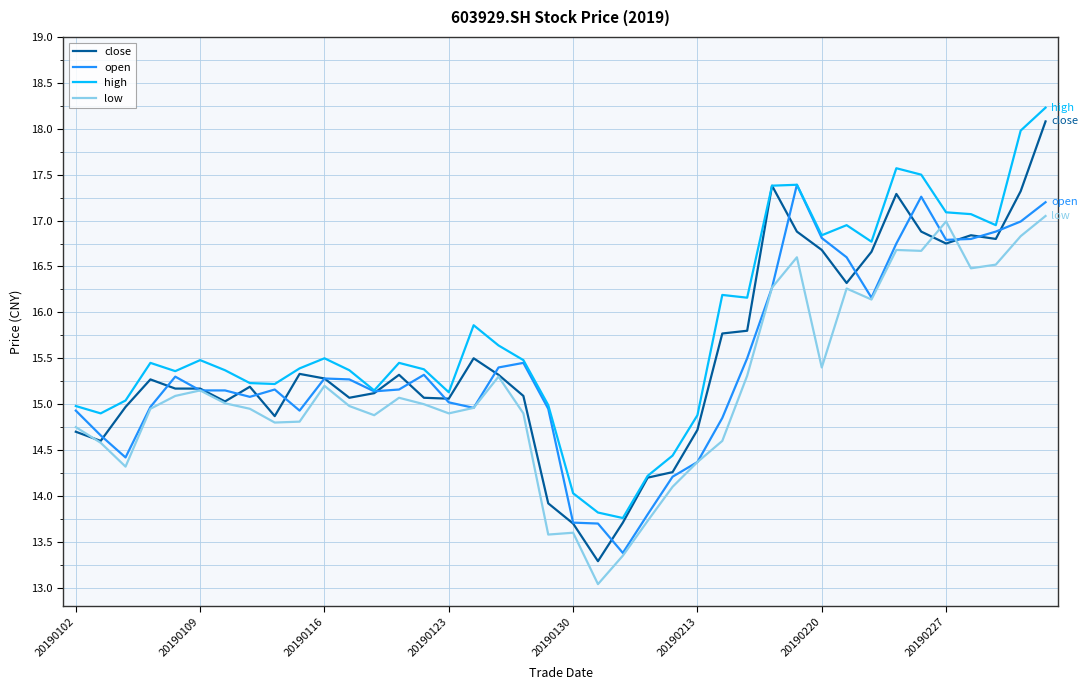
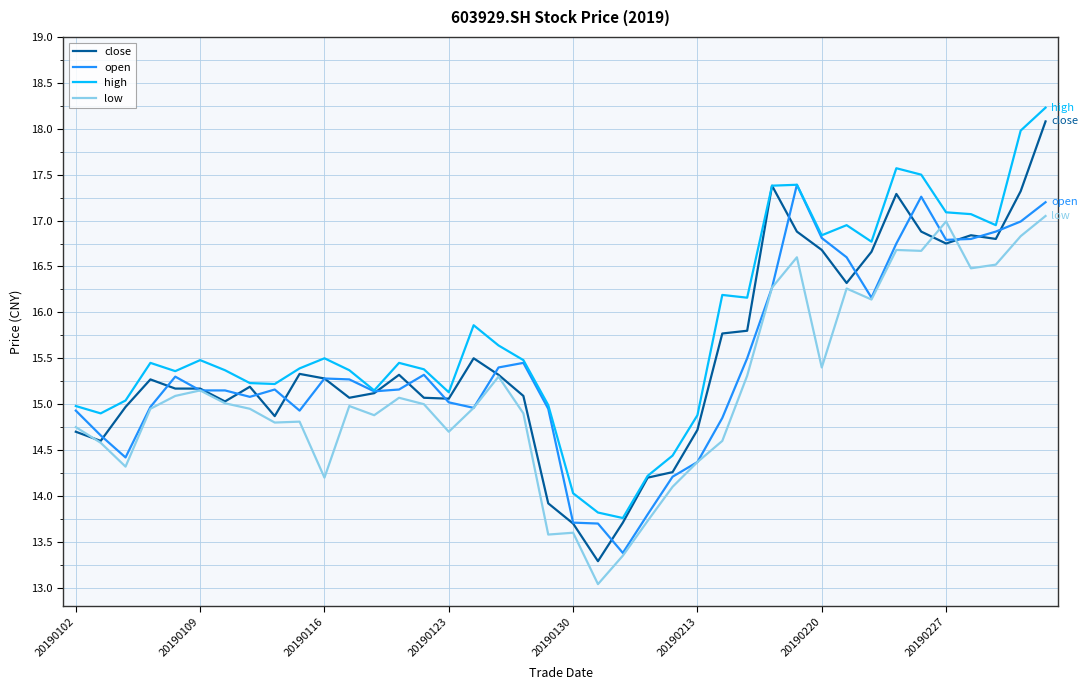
low, 20190116: 15.2 -> 14.2
low, 20190123: 14.9 -> 14.7
